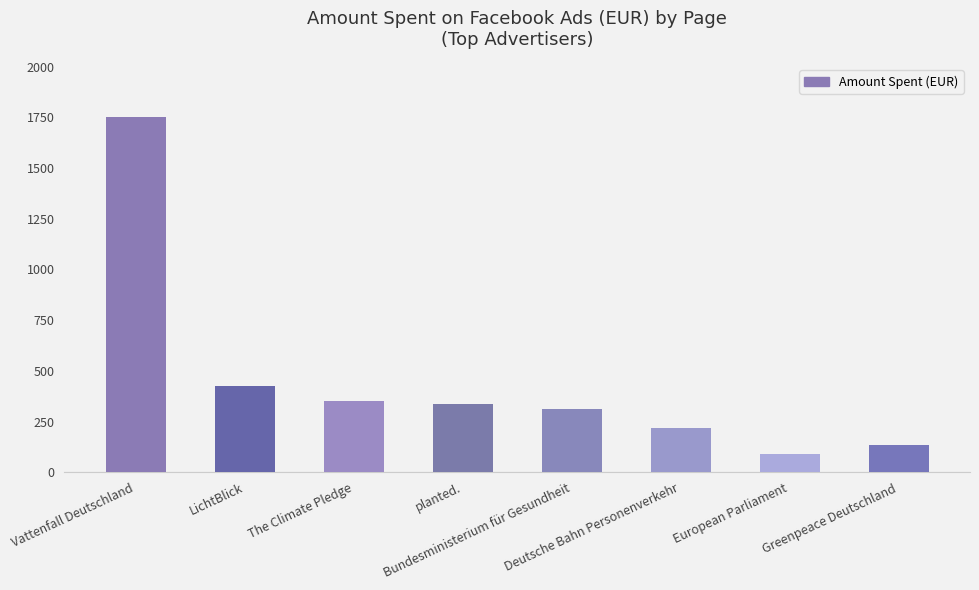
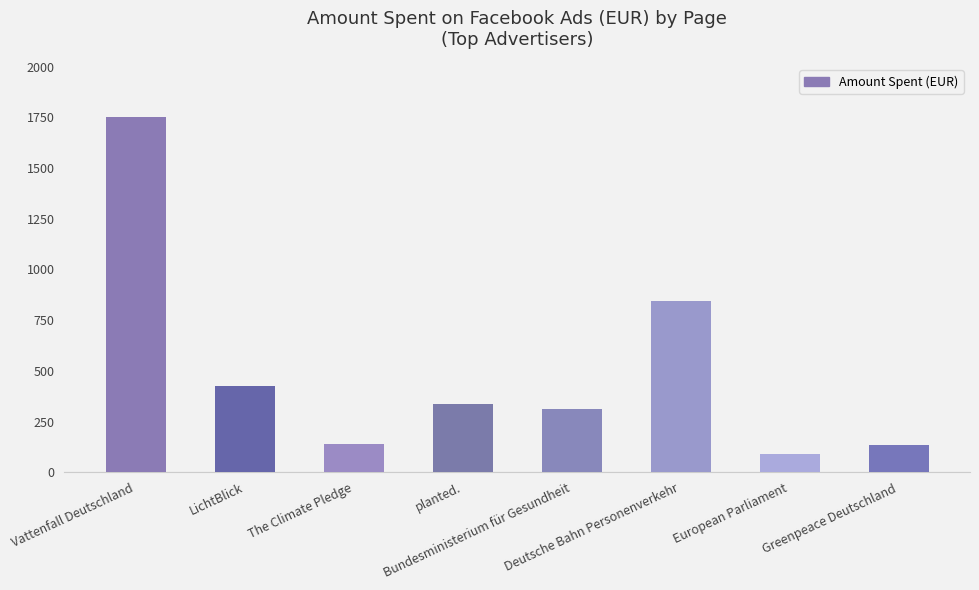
The Climate Pledge: 350 -> 140
Deutsche Bahn Personenverkehr: 220 -> 840
